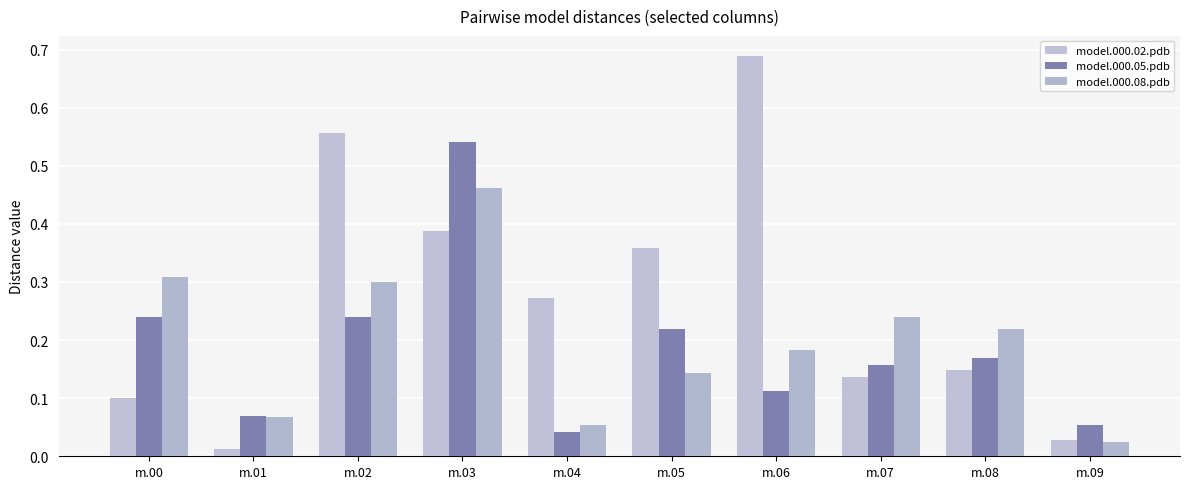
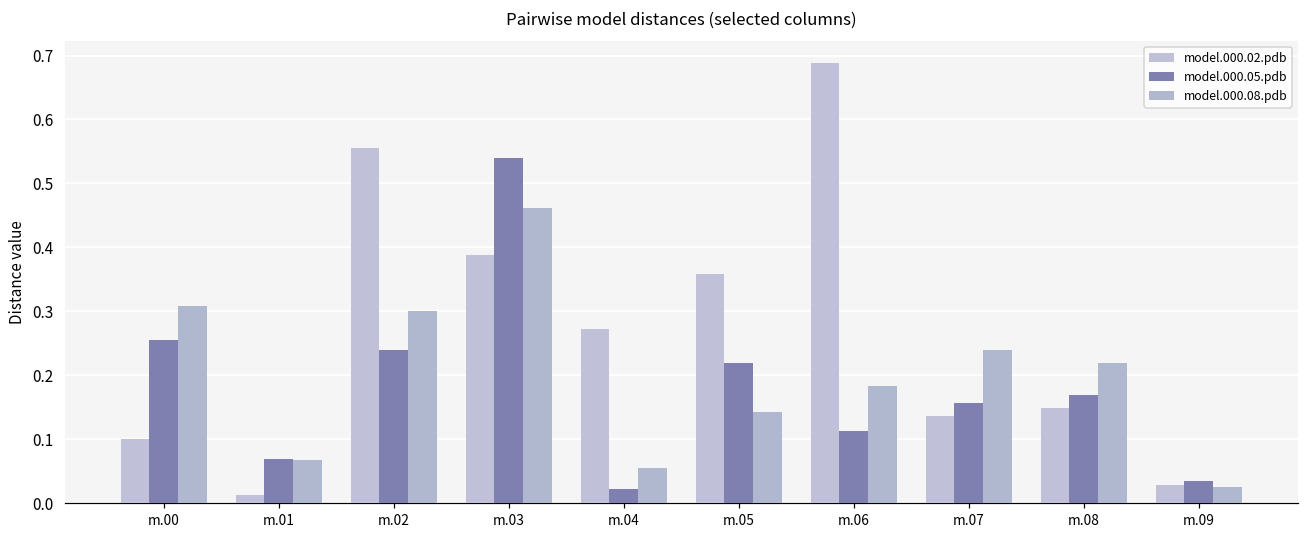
model.000.05.pdb, m.00: 0.24 -> 0.26
model.000.05.pdb, m.04: 0.04 -> 0.02
model.000.05.pdb, m.09: 0.05 -> 0.03
